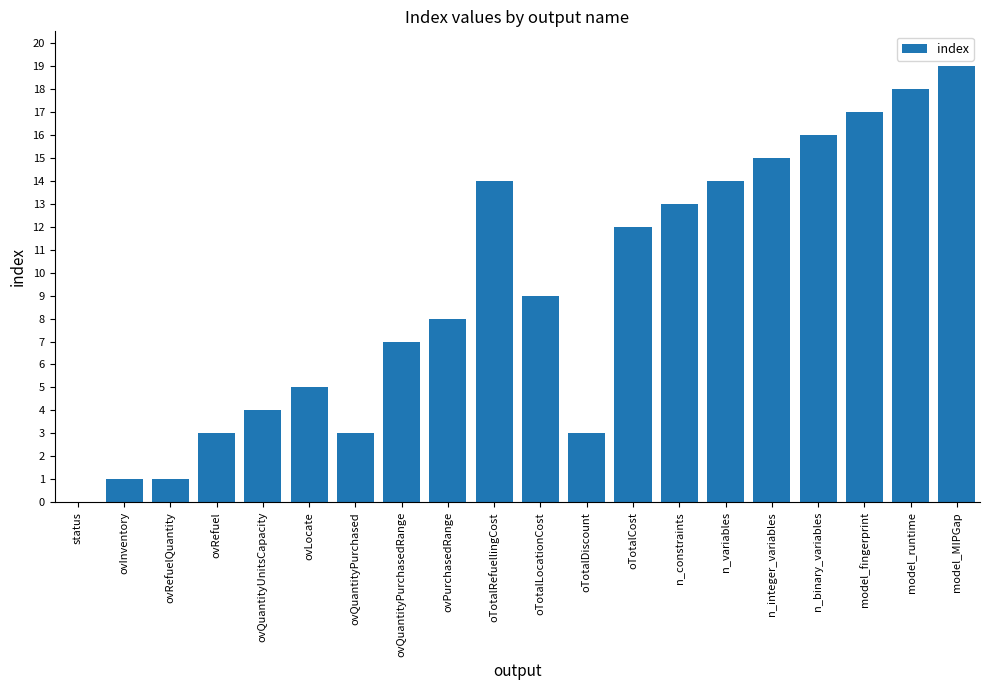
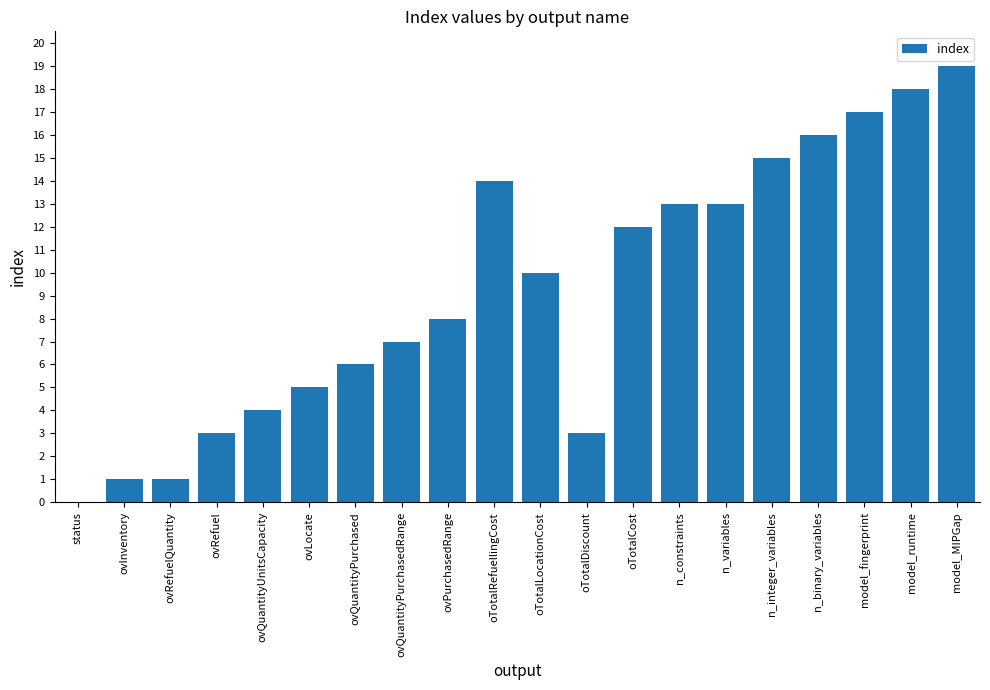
ovQuantityPurchased: 3 -> 6
oTotalLocationCost: 9 -> 10
n_variables: 14 -> 13
